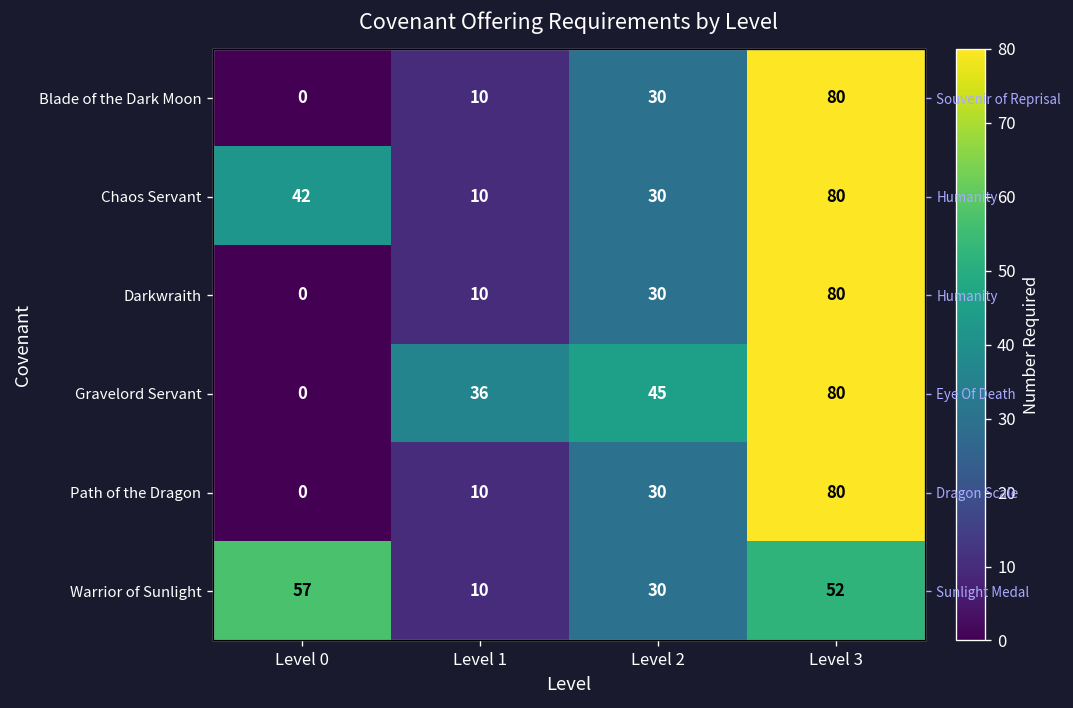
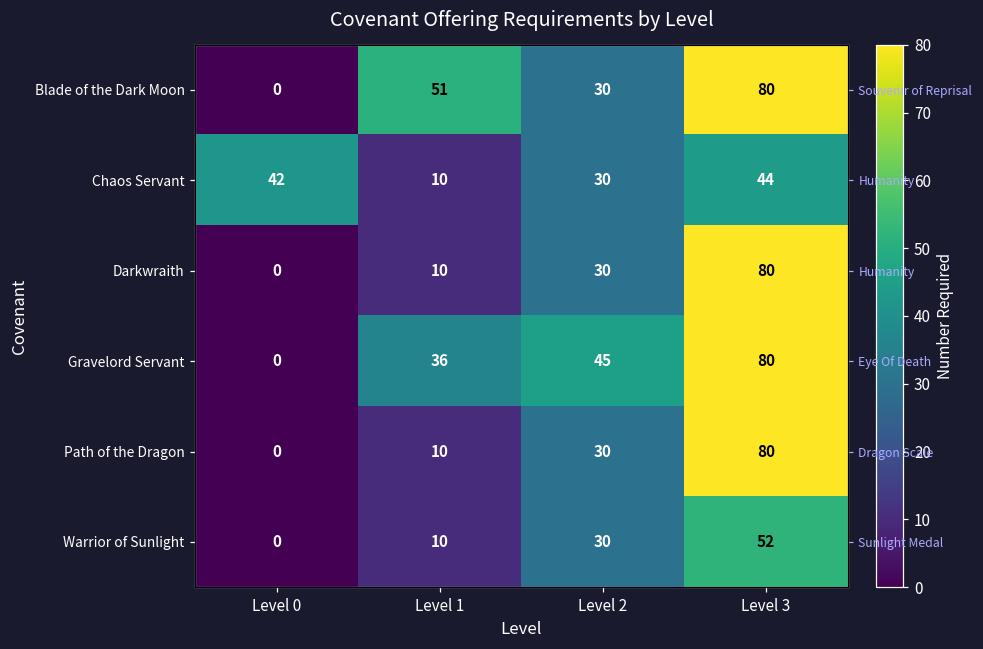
Blade of the Dark Moon, Level 1: 10 -> 51
Chaos Servant, Level 3: 80 -> 44
Warrior of Sunlight, Level 0: 57 -> 0
